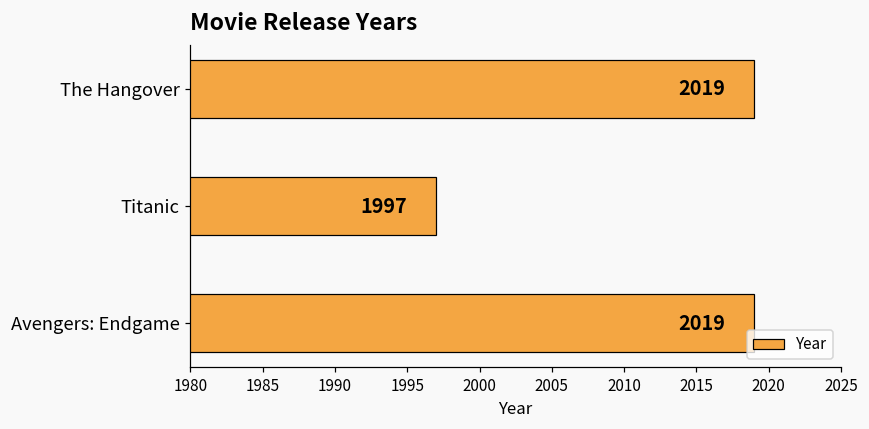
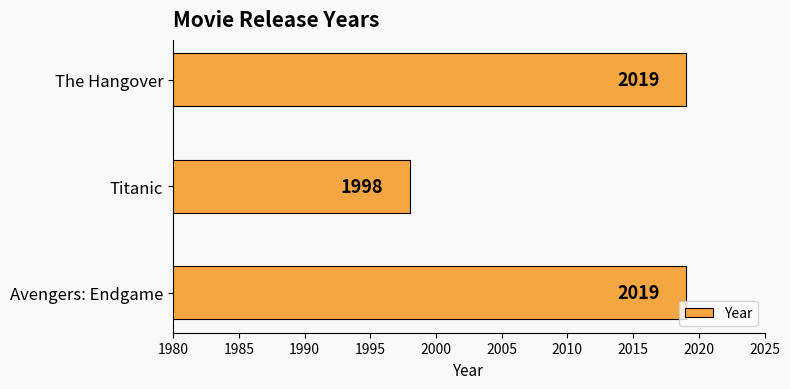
Titanic: 1997 -> 1998
